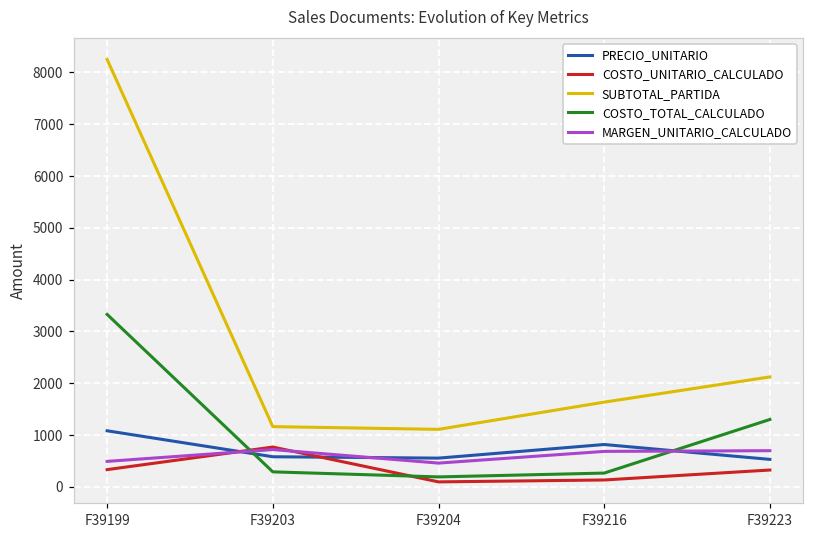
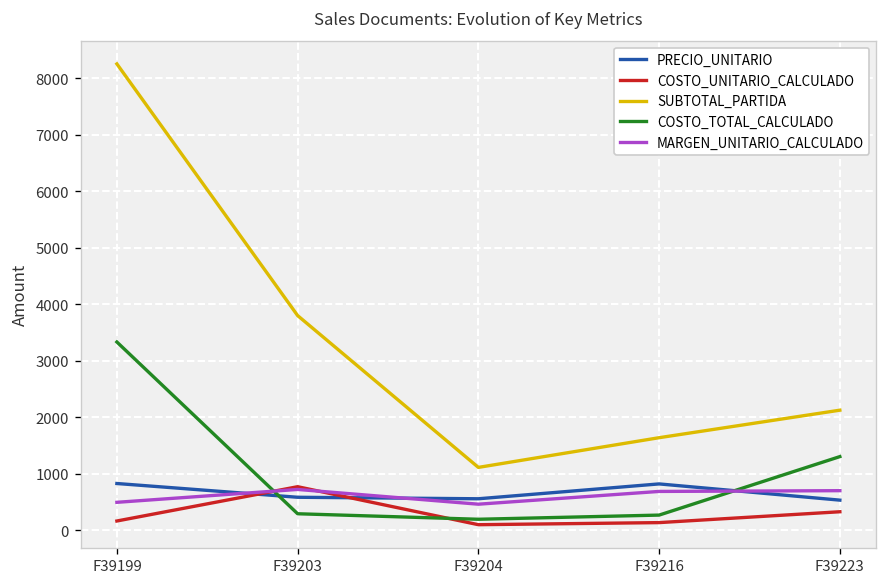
PRECIO_UNITARIO, F39199: 1100 -> 800
COSTO_UNITARIO_CALCULADO, F39199: 300 -> 200
SUBTOTAL_PARTIDA, F39203: 1200 -> 3800
